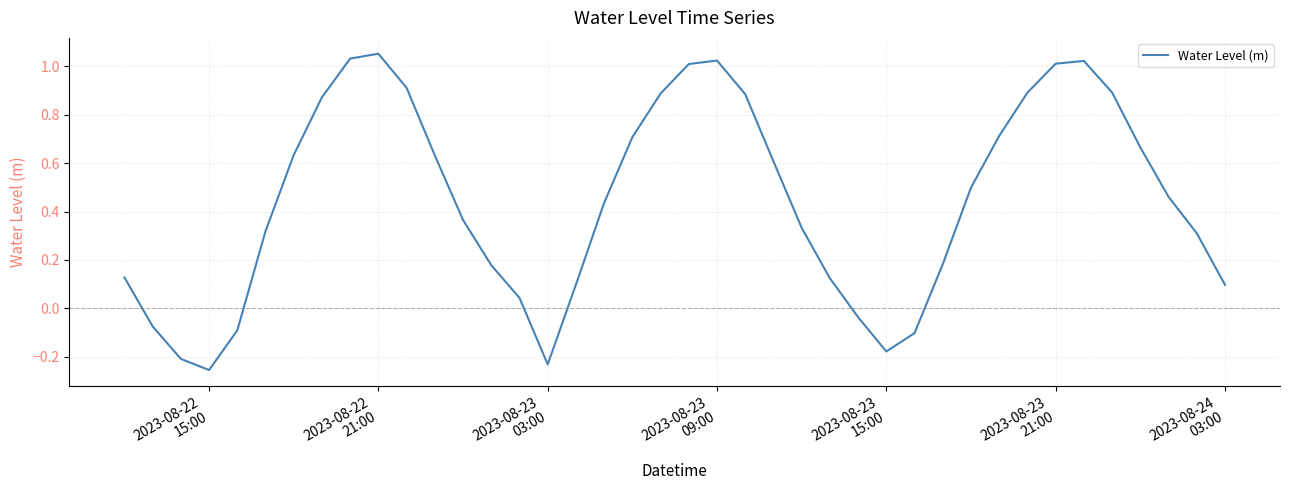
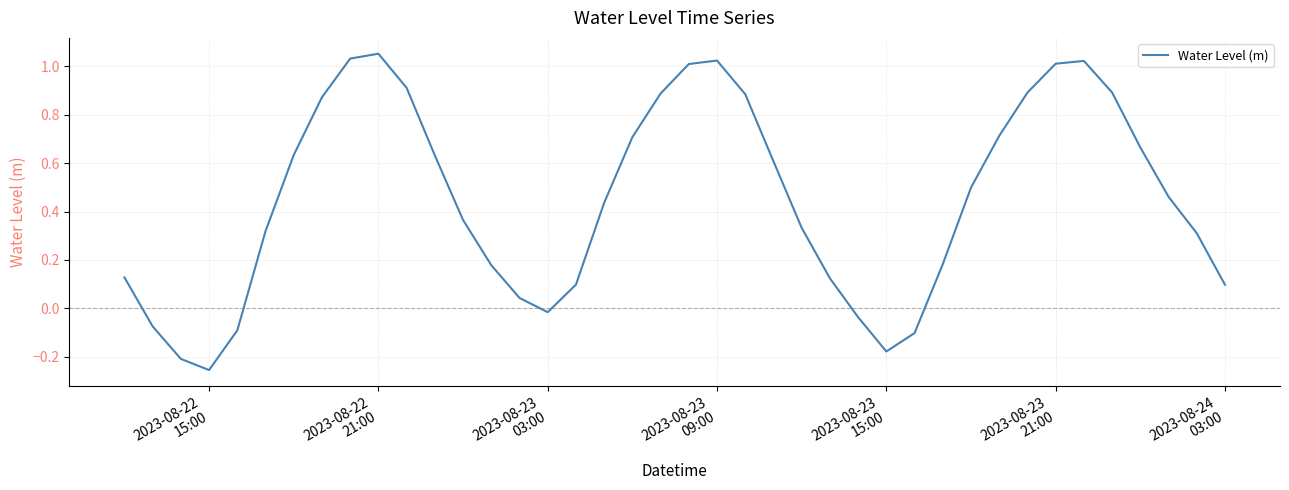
2023-08-23 03:00: -0.23 -> -0.02
